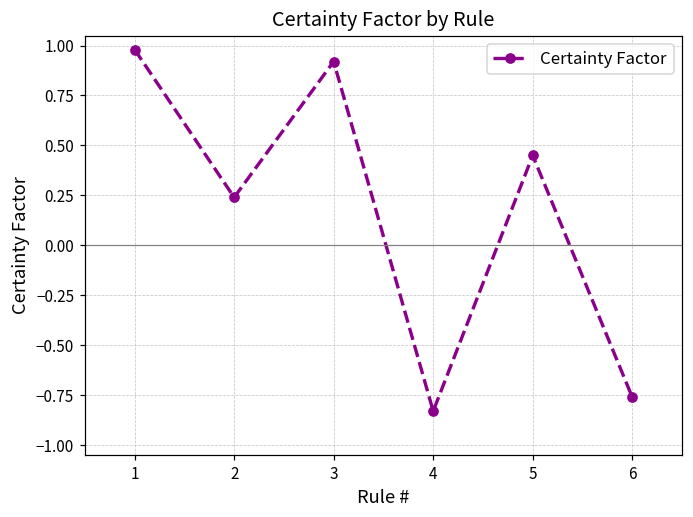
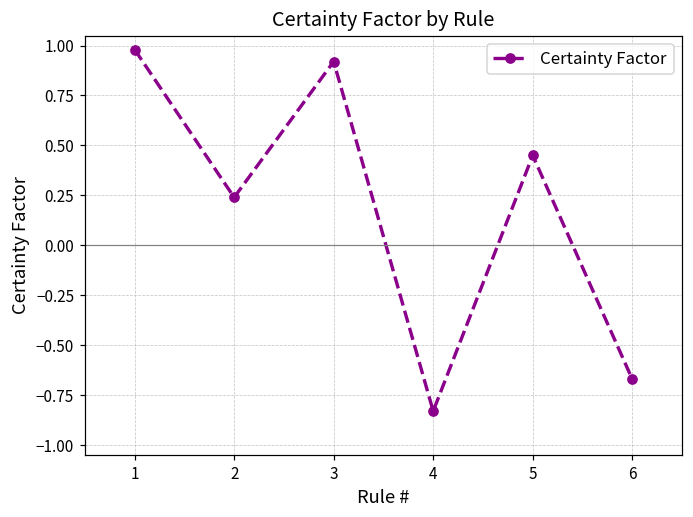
6: -0.76 -> -0.67
